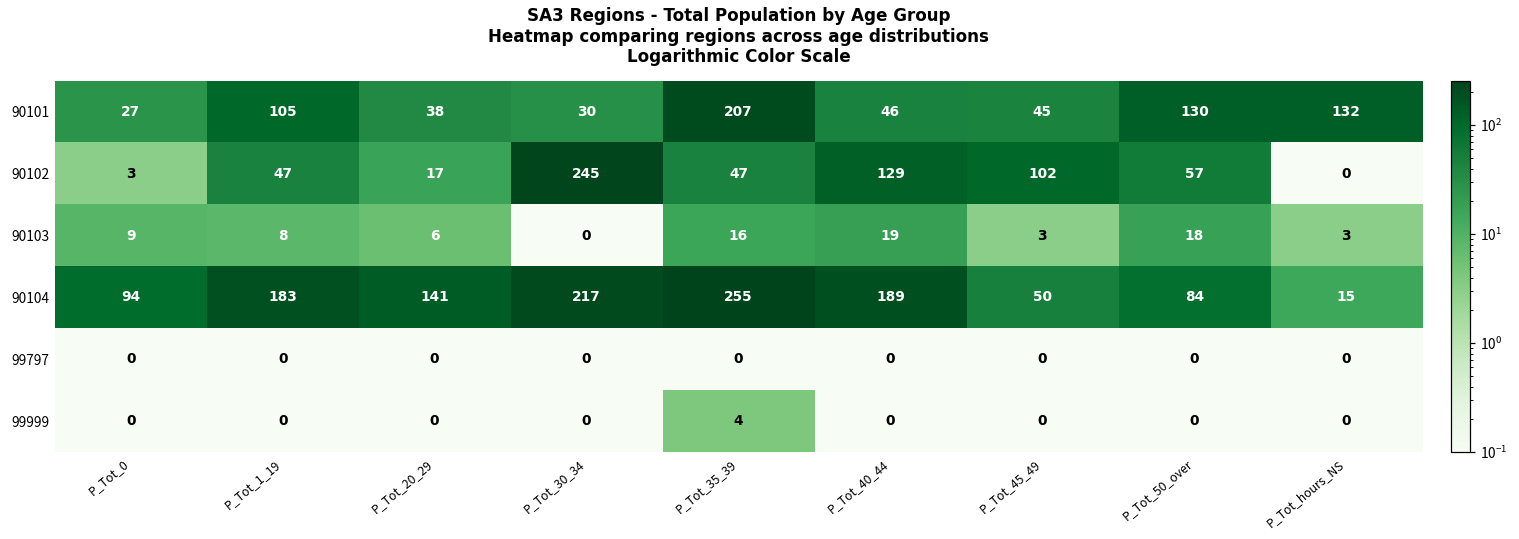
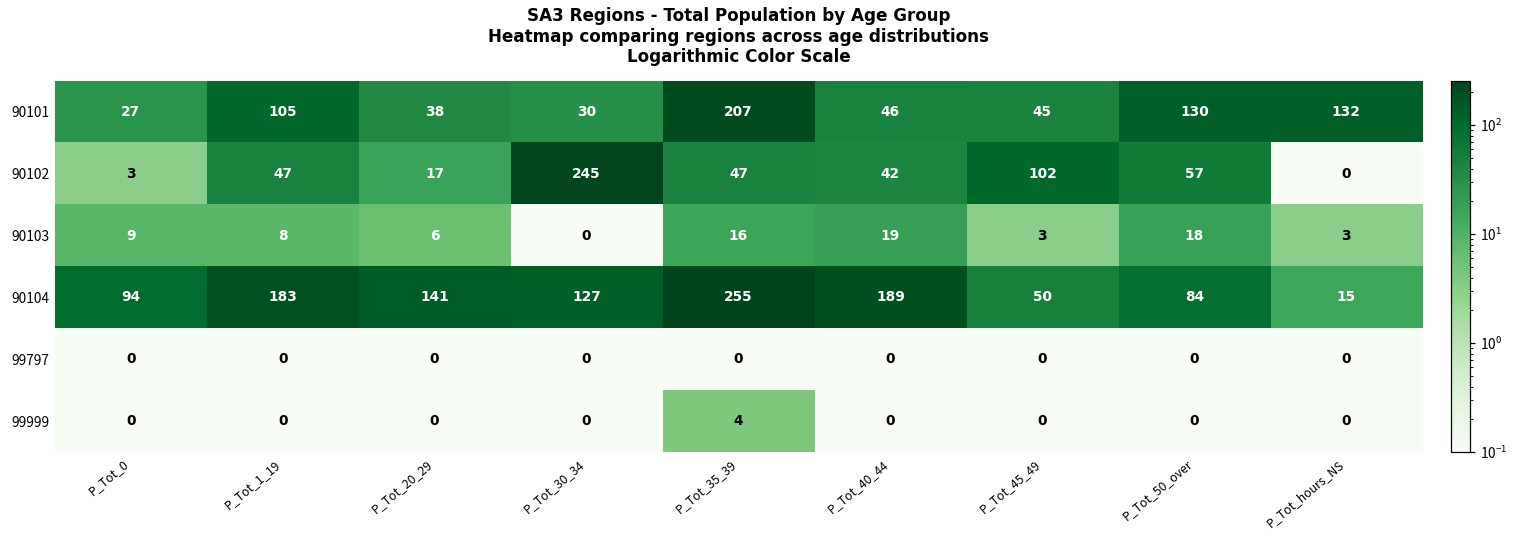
90102, P_Tot_40_44: 129 -> 42
90104, P_Tot_30_34: 217 -> 127
